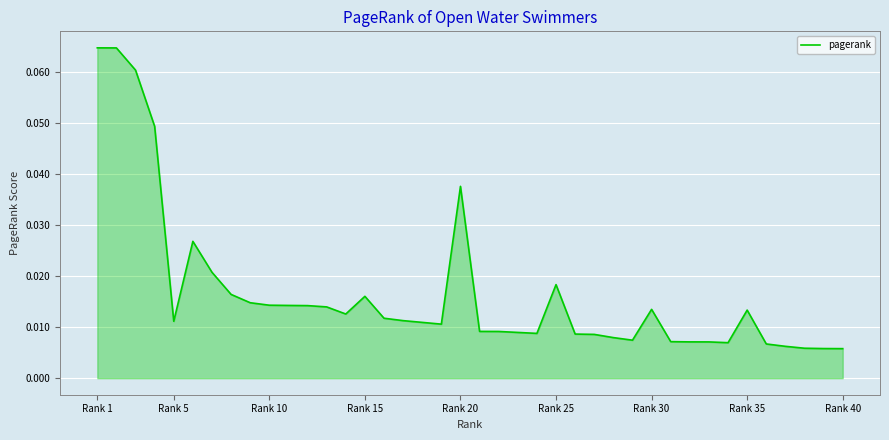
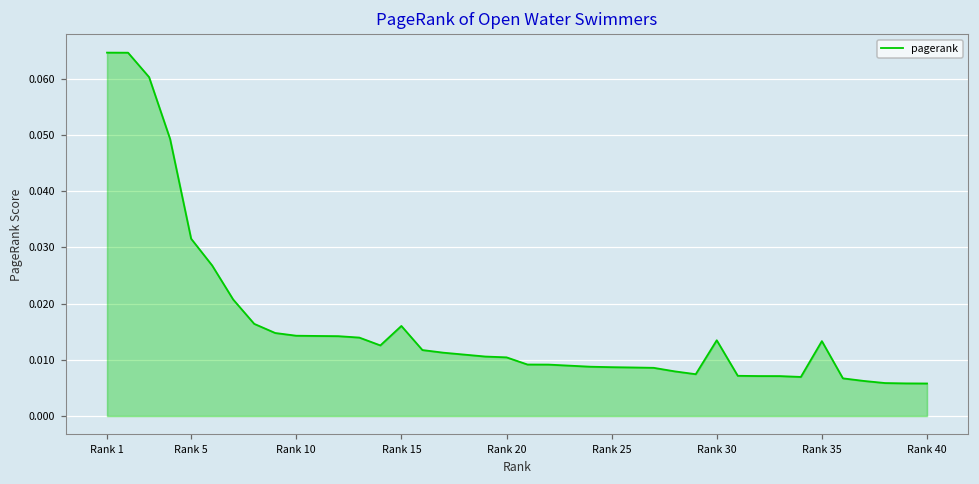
Rank 5: 0.011 -> 0.032
Rank 20: 0.038 -> 0.010
Rank 25: 0.018 -> 0.009
